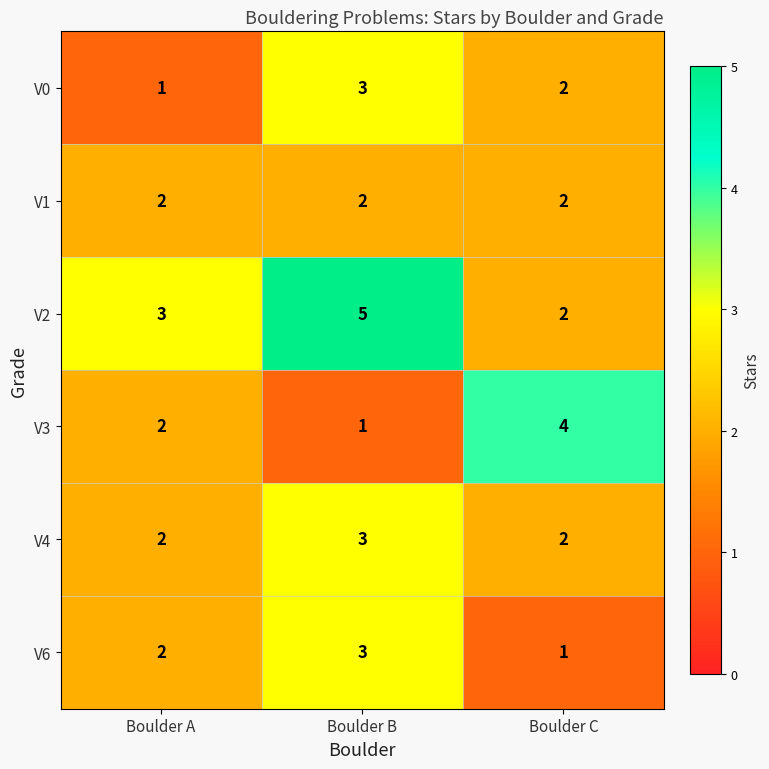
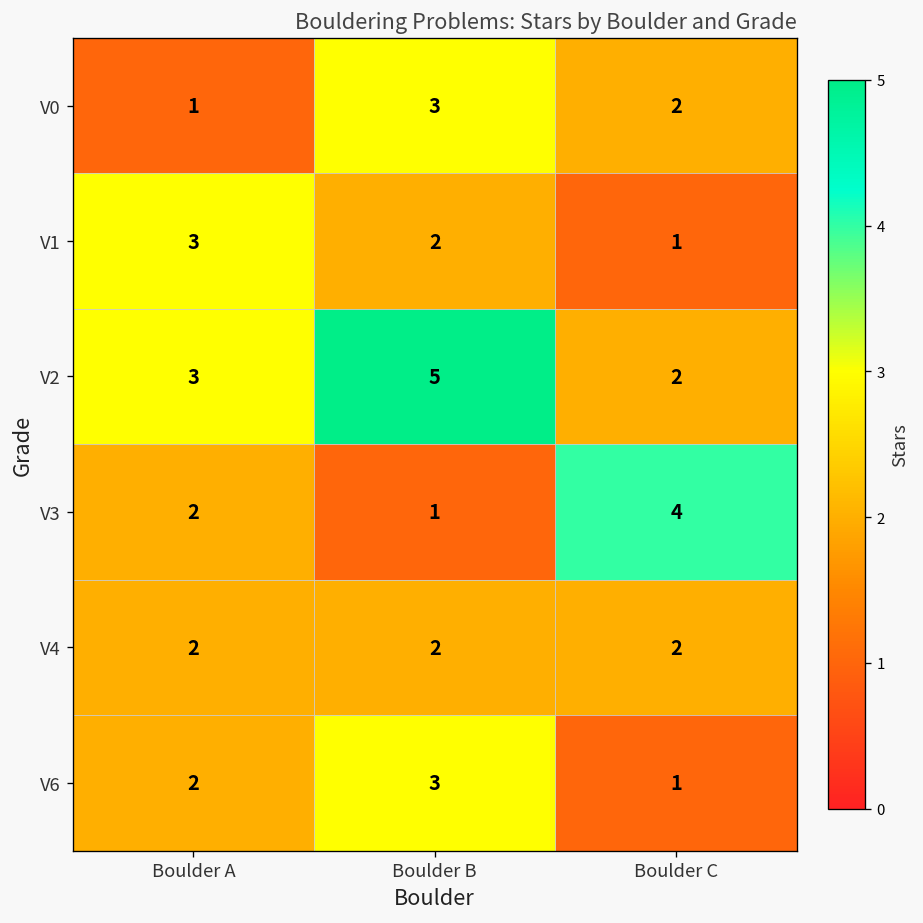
V1, Boulder A: 2 -> 3
V1, Boulder C: 2 -> 1
V4, Boulder B: 3 -> 2
